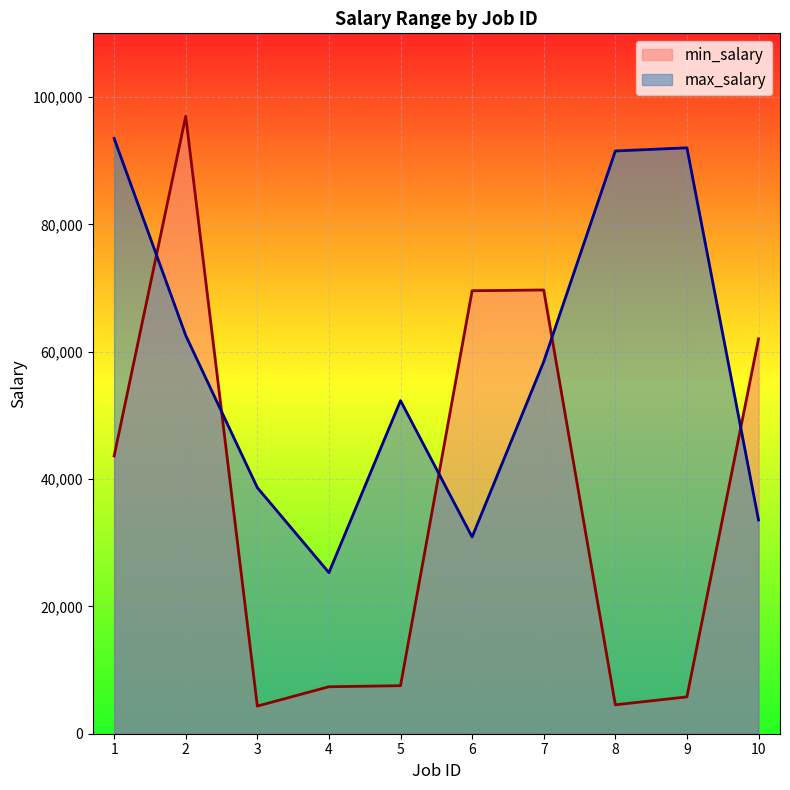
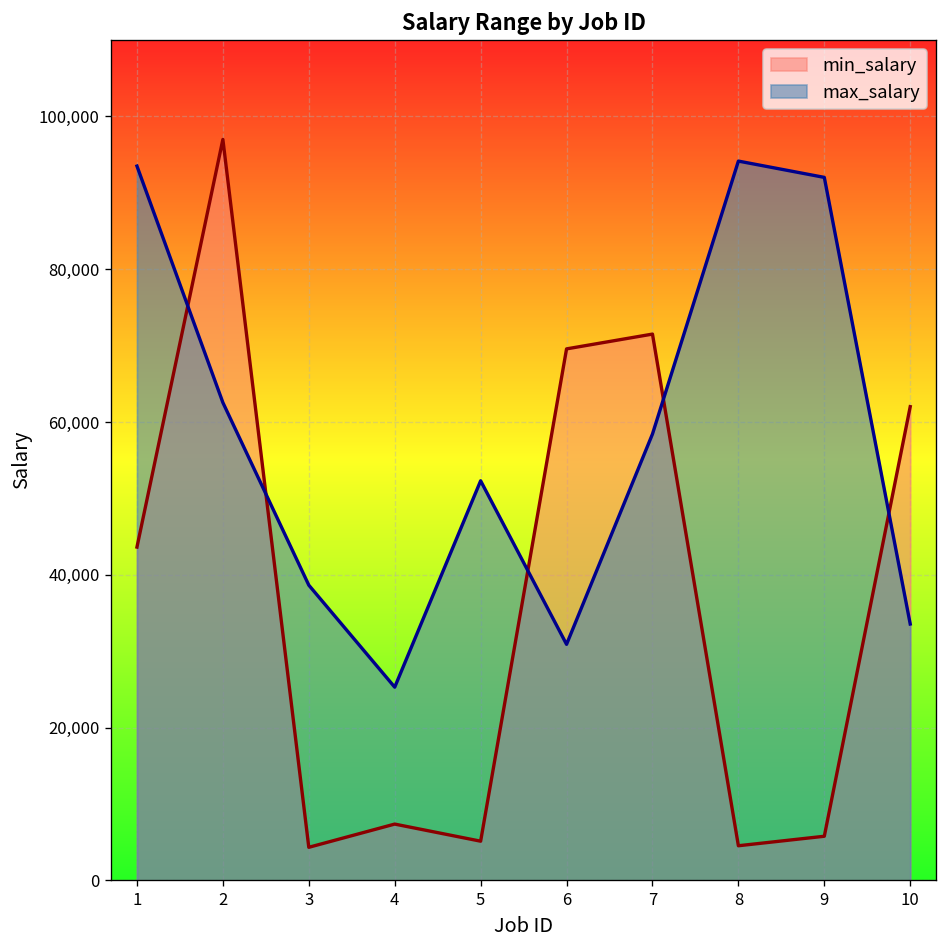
min_salary, 5: 8,000 -> 5,000
min_salary, 7: 70,000 -> 72,000
max_salary, 8: 92,000 -> 94,000
